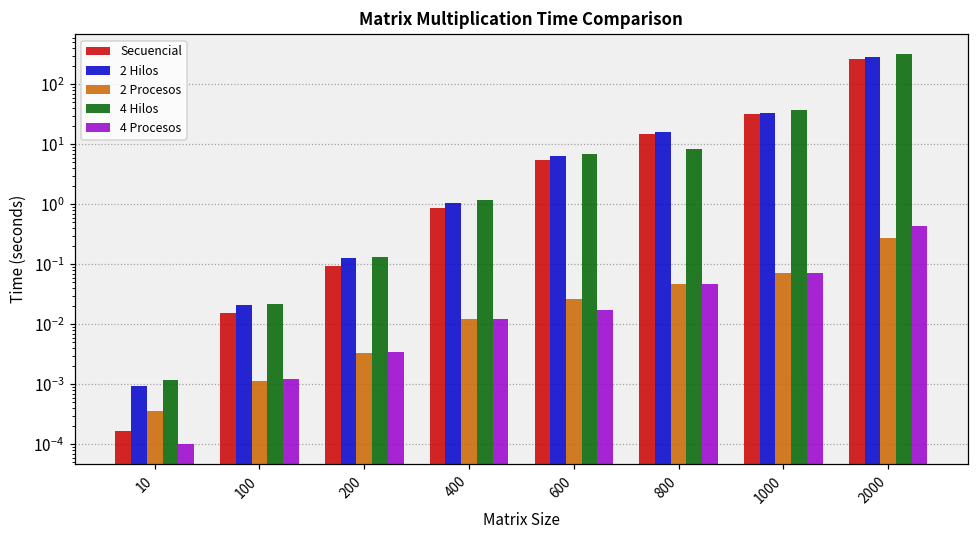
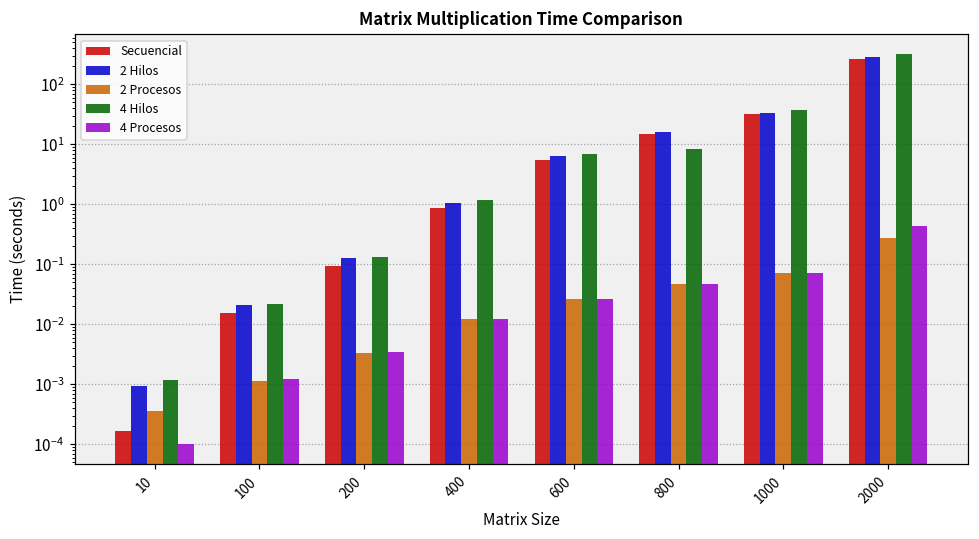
4 Procesos, 600: 0.017 -> 0.03
